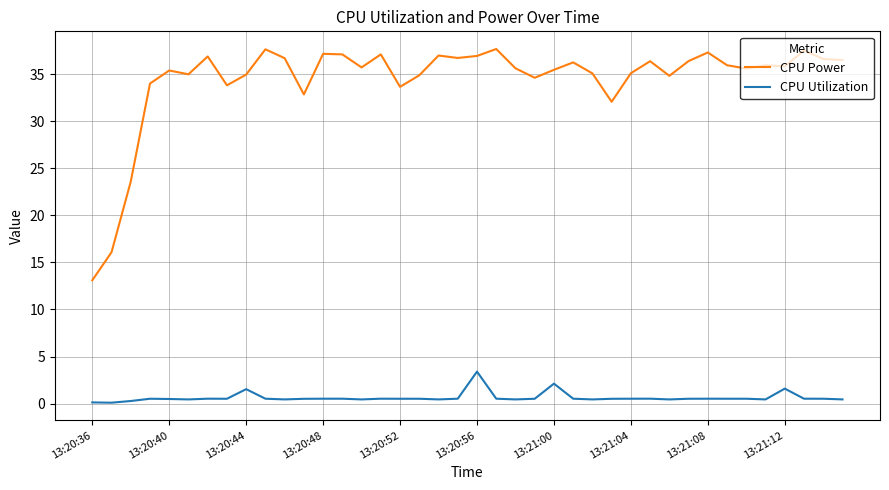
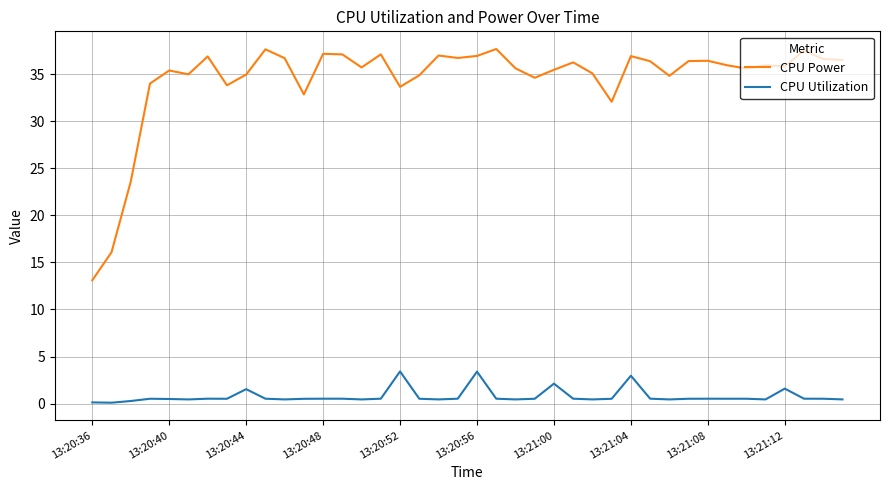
CPU Utilization, 13:20:52: 1 -> 3
CPU Power, 13:21:04: 35 -> 37
CPU Utilization, 13:21:04: 1 -> 3
CPU Power, 13:21:08: 37 -> 36
